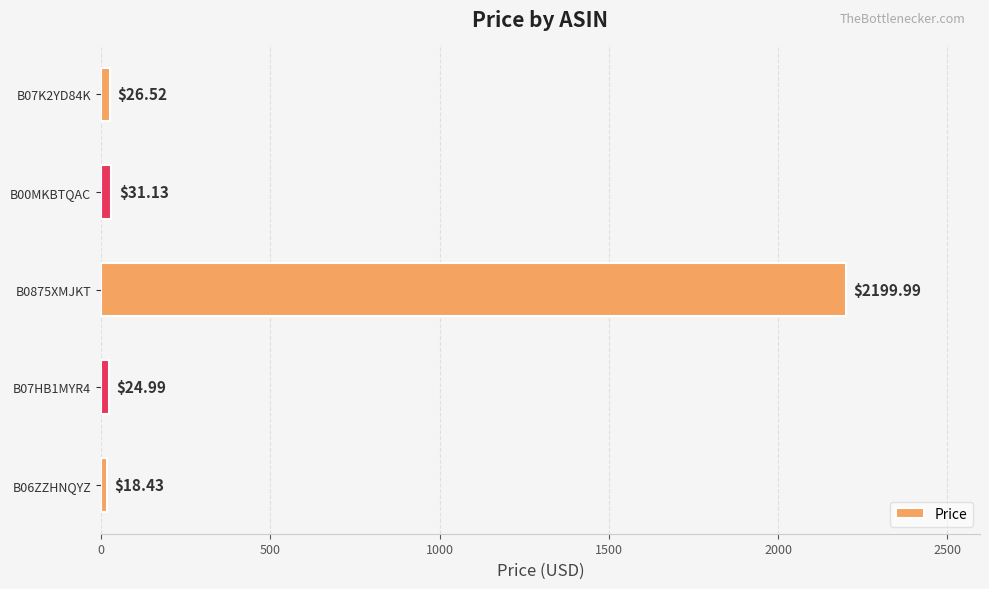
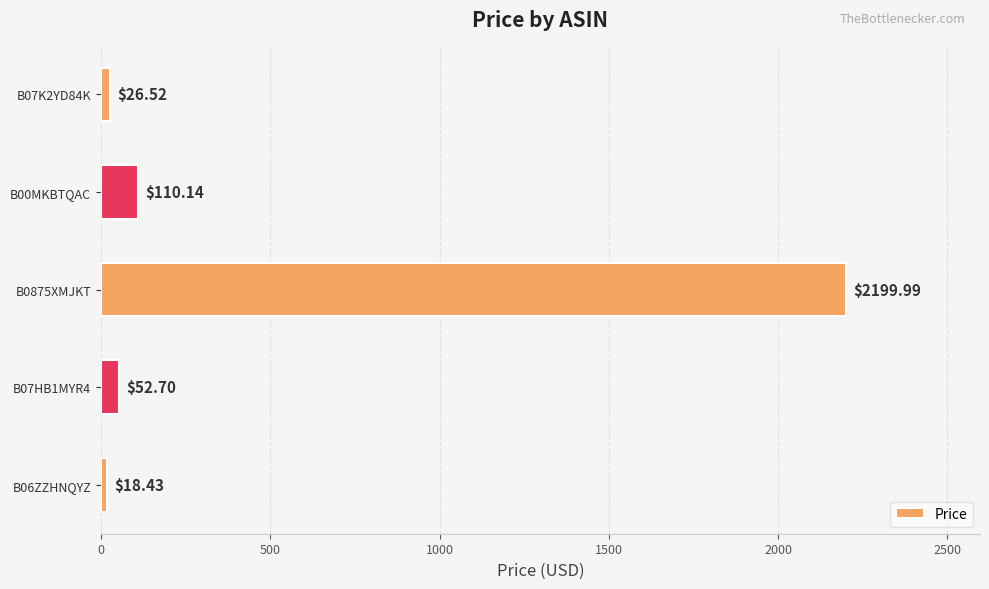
B00MKBTQAC: $31.13 -> $110.14
B07HB1MYR4: $24.99 -> $52.70
